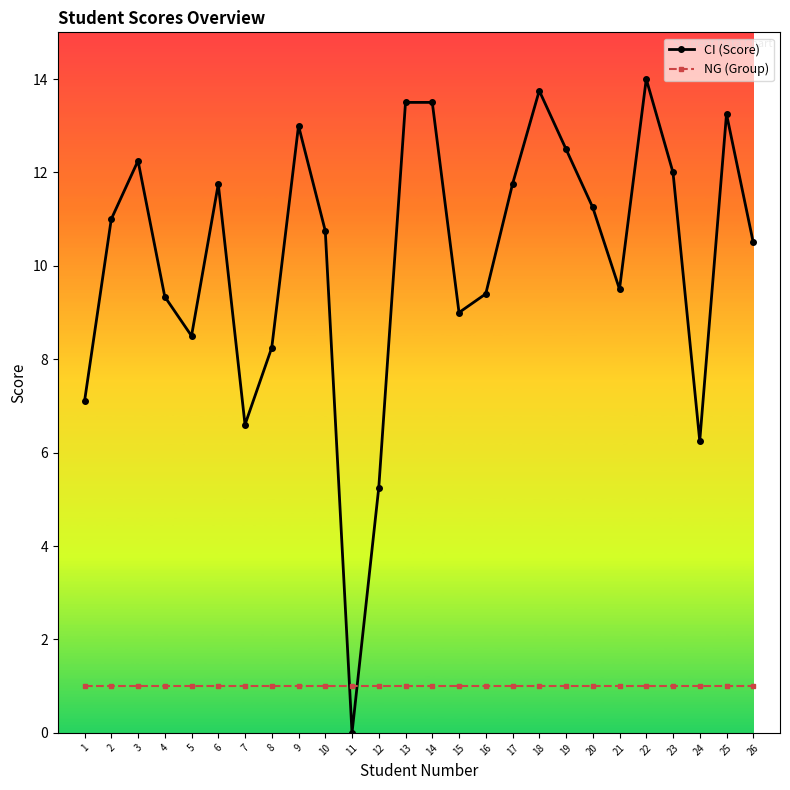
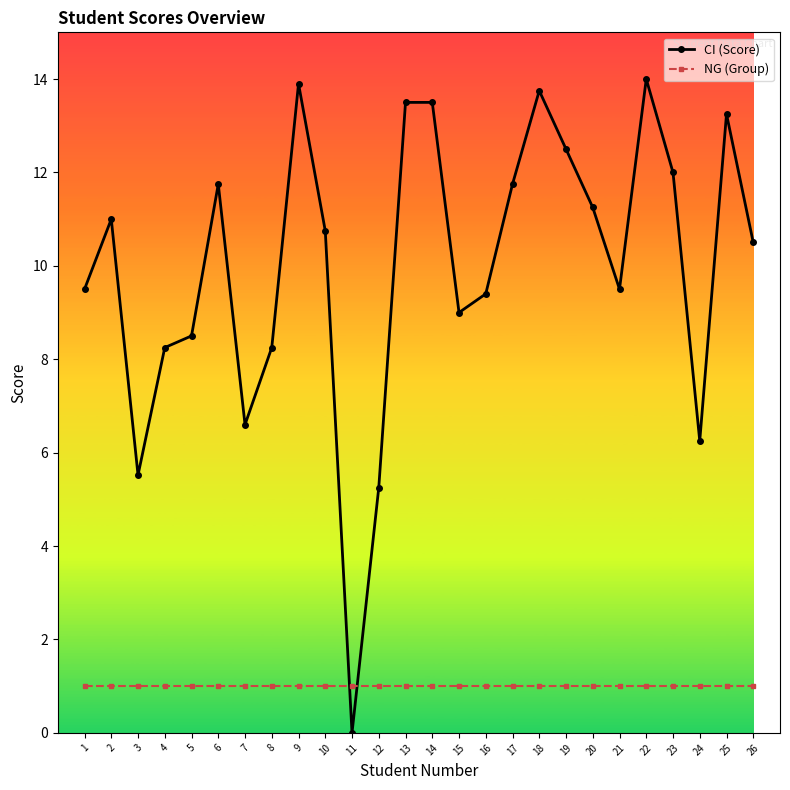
CI (Score), 1: 7.1 -> 9.5
CI (Score), 3: 12.3 -> 5.5
CI (Score), 4: 9.3 -> 8.3
CI (Score), 9: 13.0 -> 13.9
